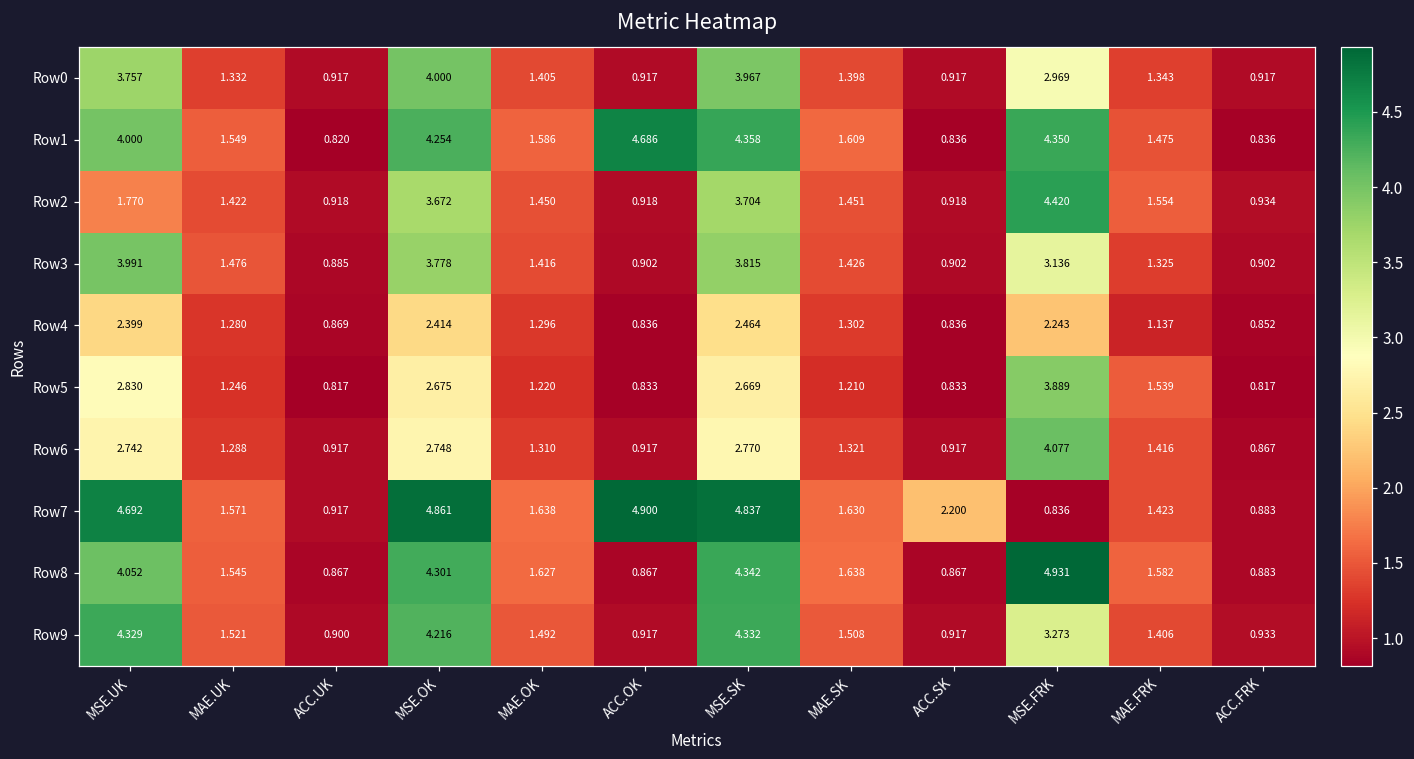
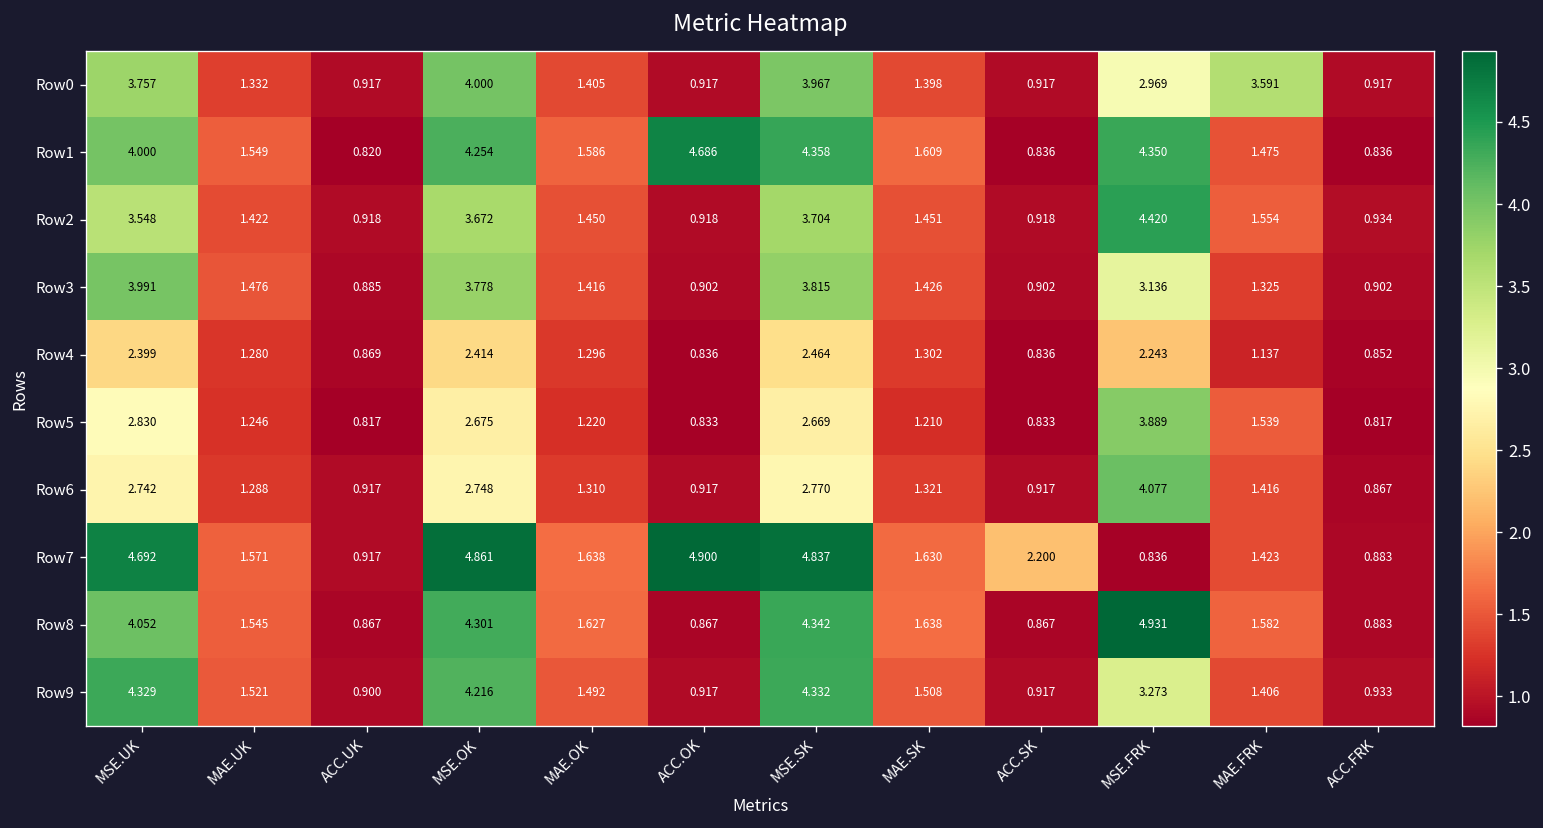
Row0, MAE.FRK: 1.343 -> 3.591
Row2, MSE.UK: 1.770 -> 3.548
